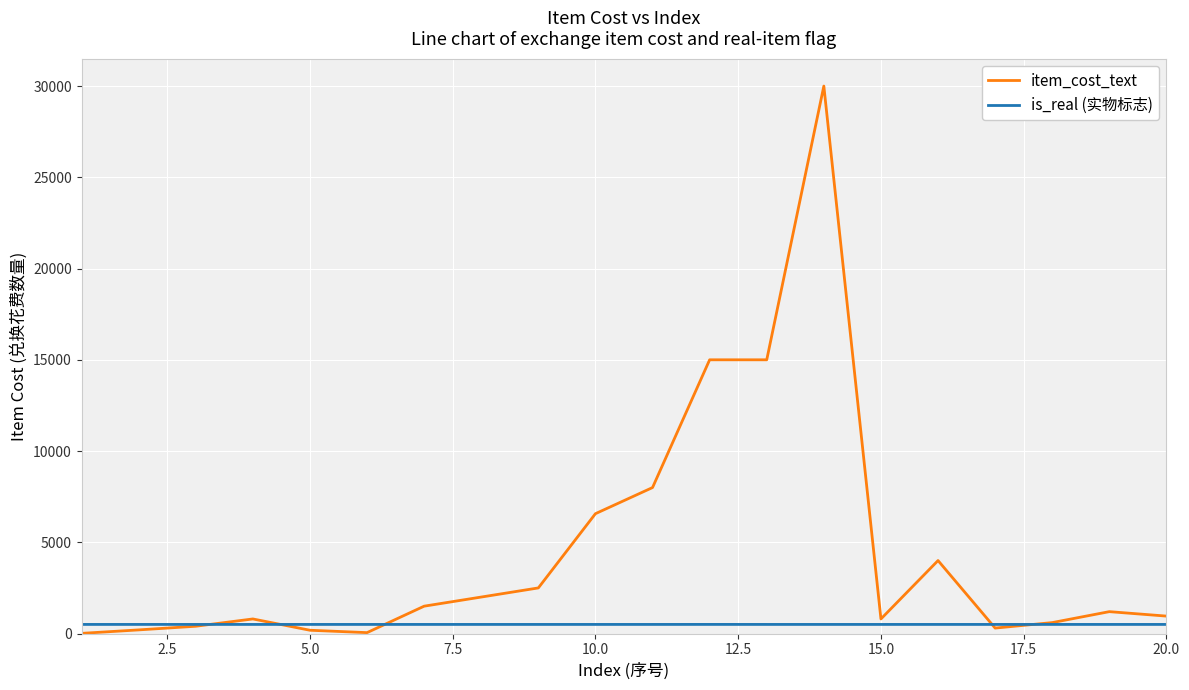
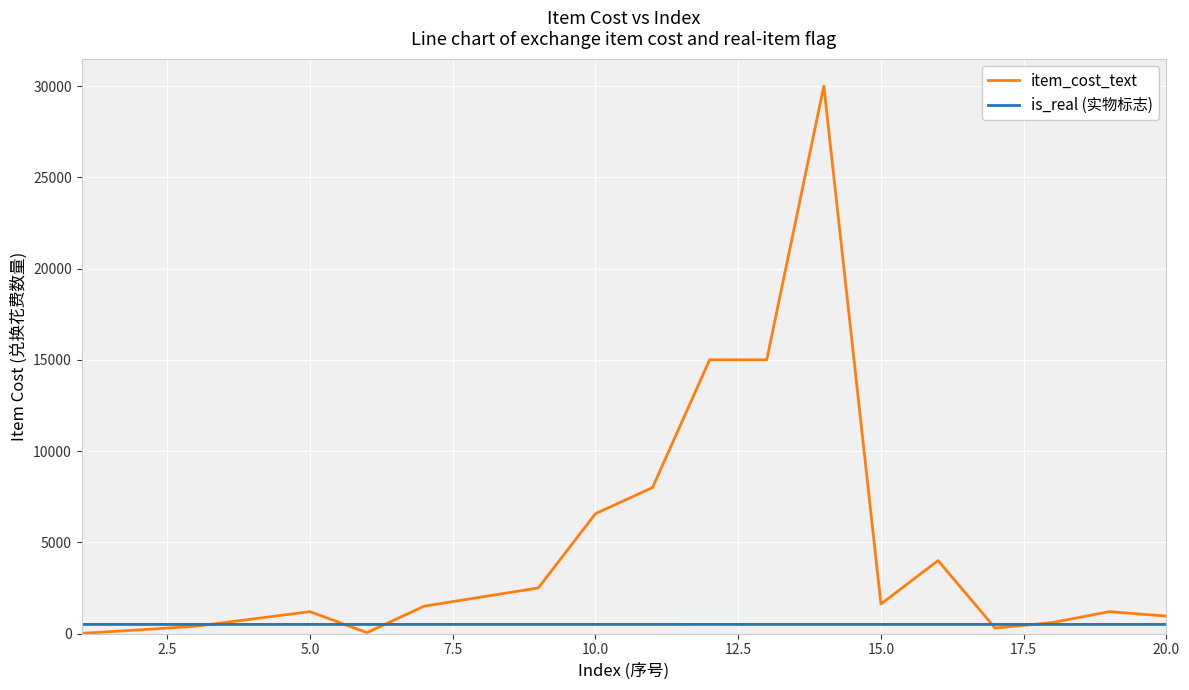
item_cost_text, 5.0: 200 -> 1200
item_cost_text, 15.0: 800 -> 1600
